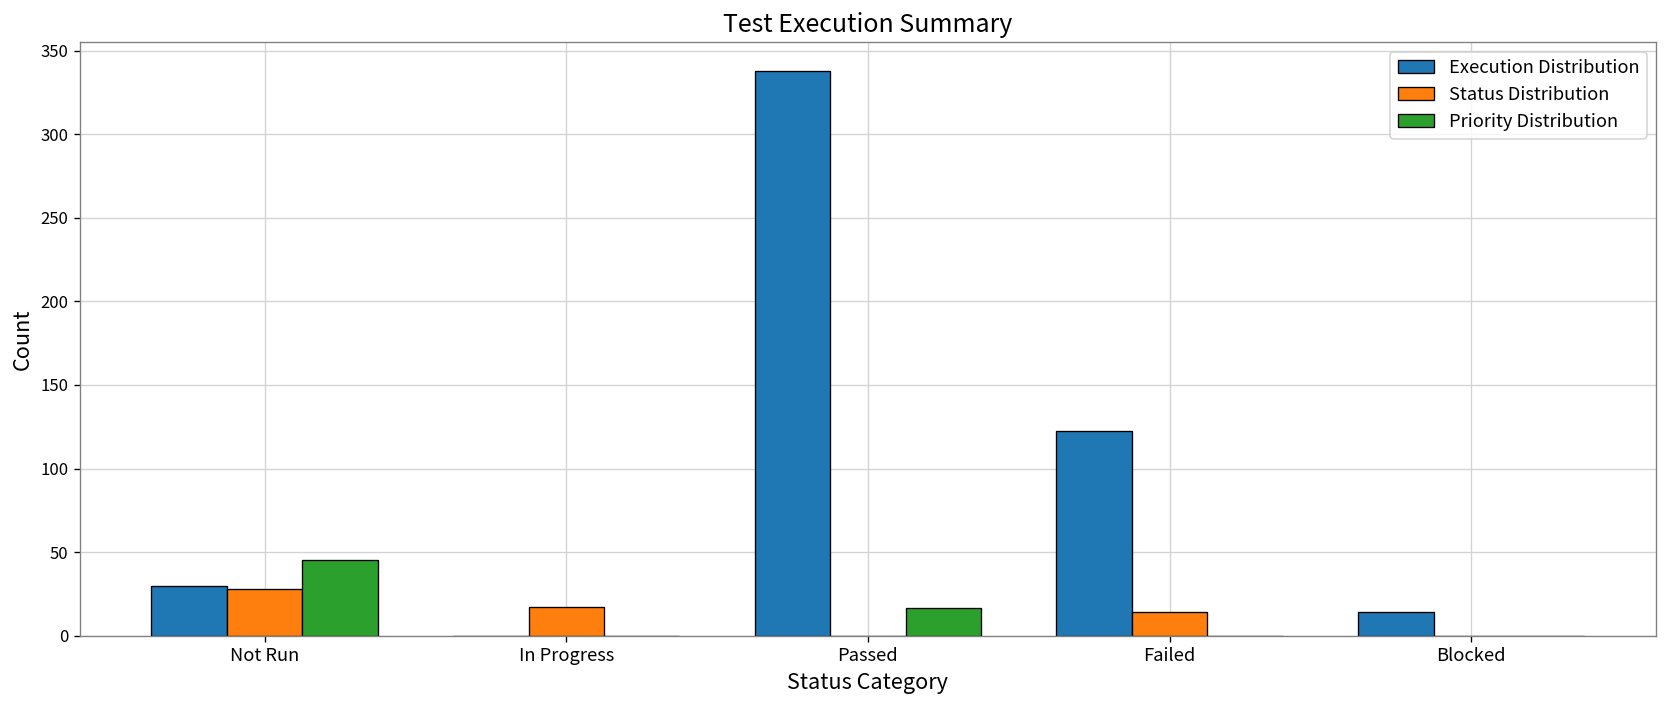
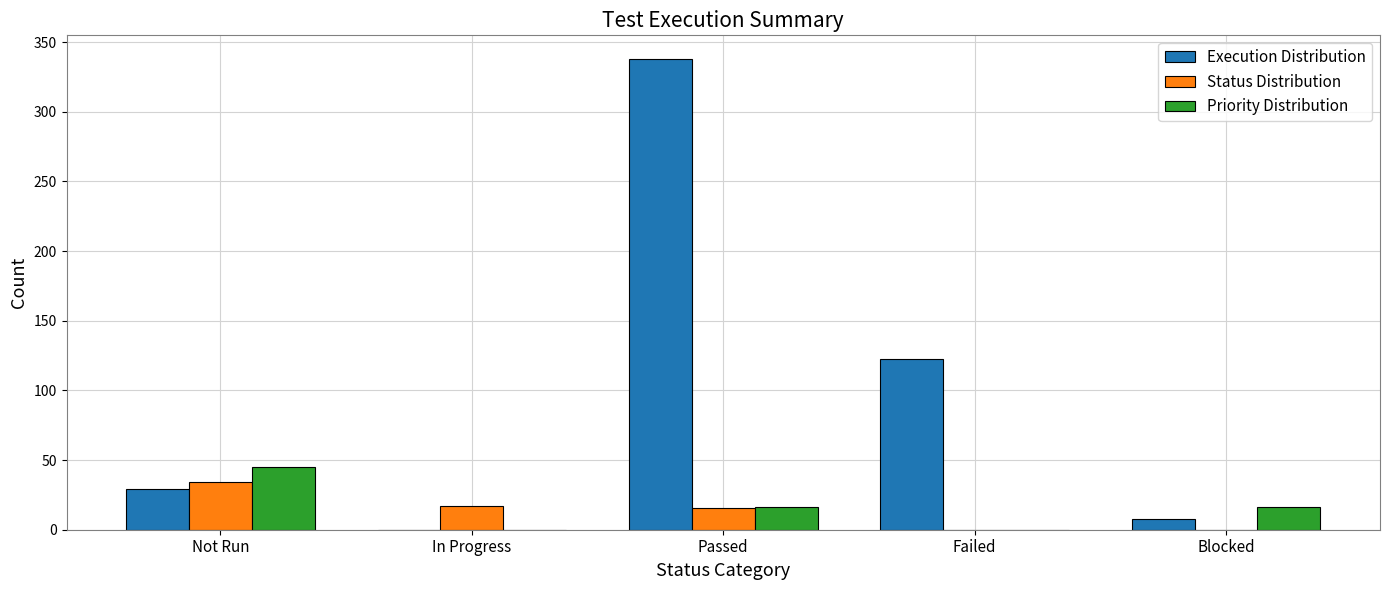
Status Distribution, Not Run: 28 -> 34
Status Distribution, Passed: 0 -> 15
Status Distribution, Failed: 14 -> 0
Execution Distribution, Blocked: 14 -> 8
Priority Distribution, Blocked: 0 -> 17
